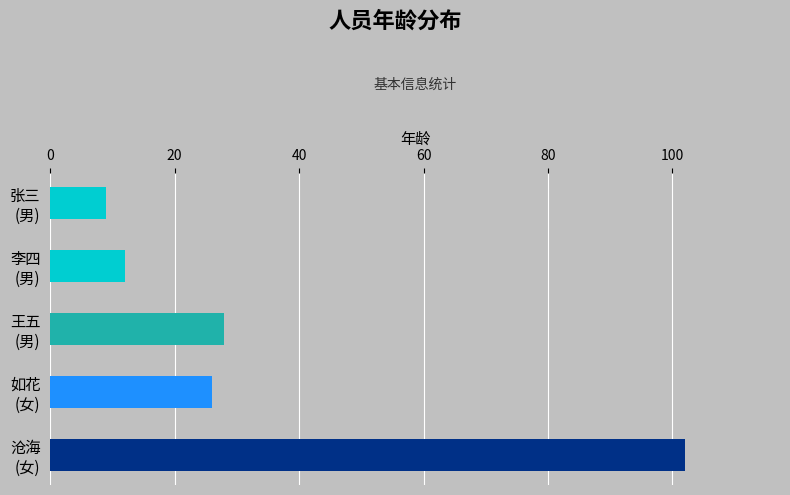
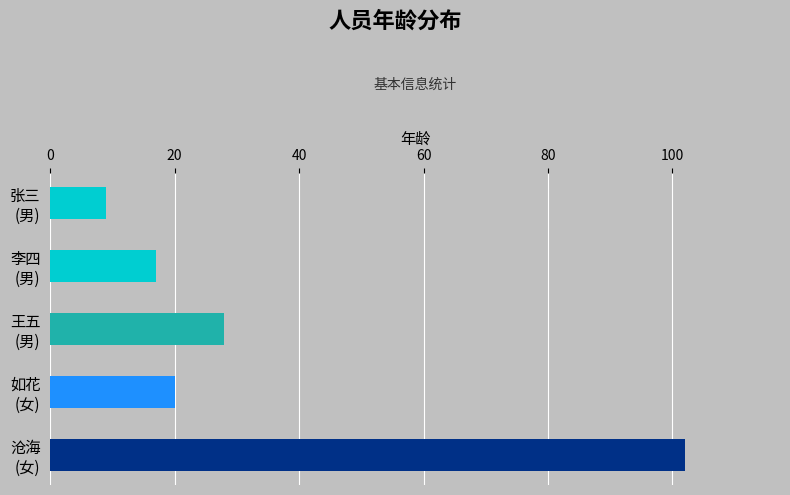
李四 (男): 12 -> 17
如花 (女): 26 -> 20
